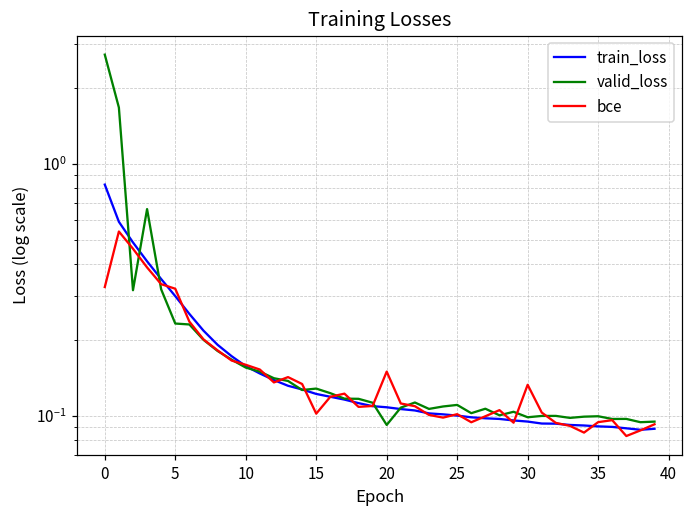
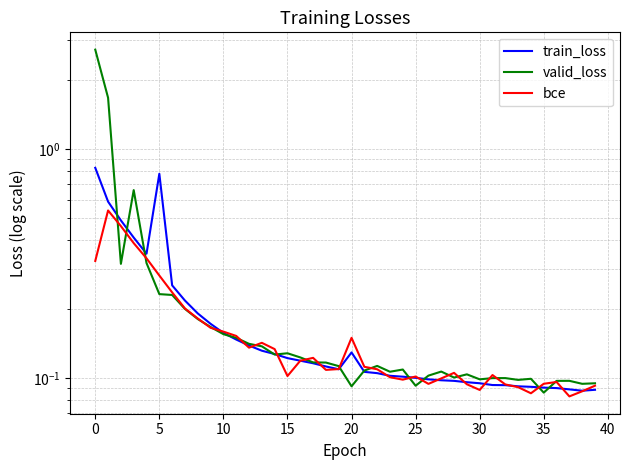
train_loss, 5: 0.30 -> 0.78
bce, 5: 0.32 -> 0.28
train_loss, 20: 0.11 -> 0.13
valid_loss, 25: 0.11 -> 0.093
bce, 30: 0.13 -> 0.089
valid_loss, 35: 0.10 -> 0.086
